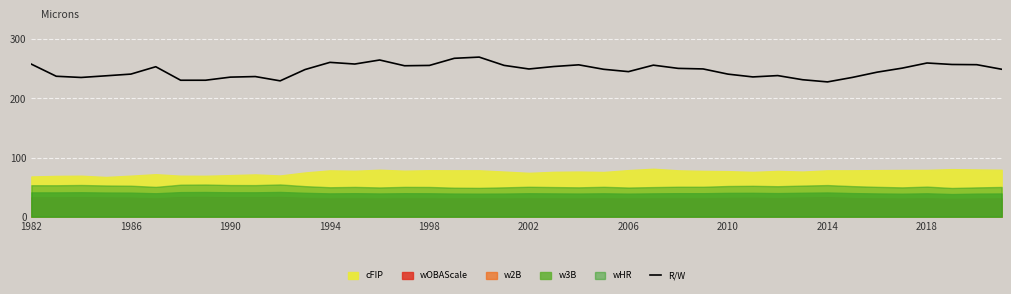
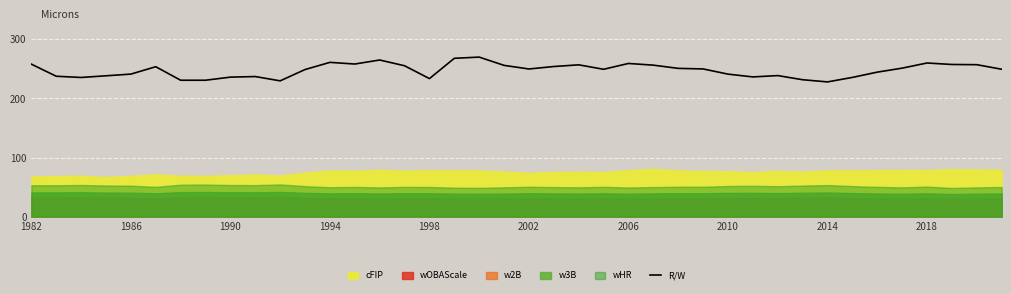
R/W, 1998: 260 -> 230
R/W, 2006: 250 -> 260
